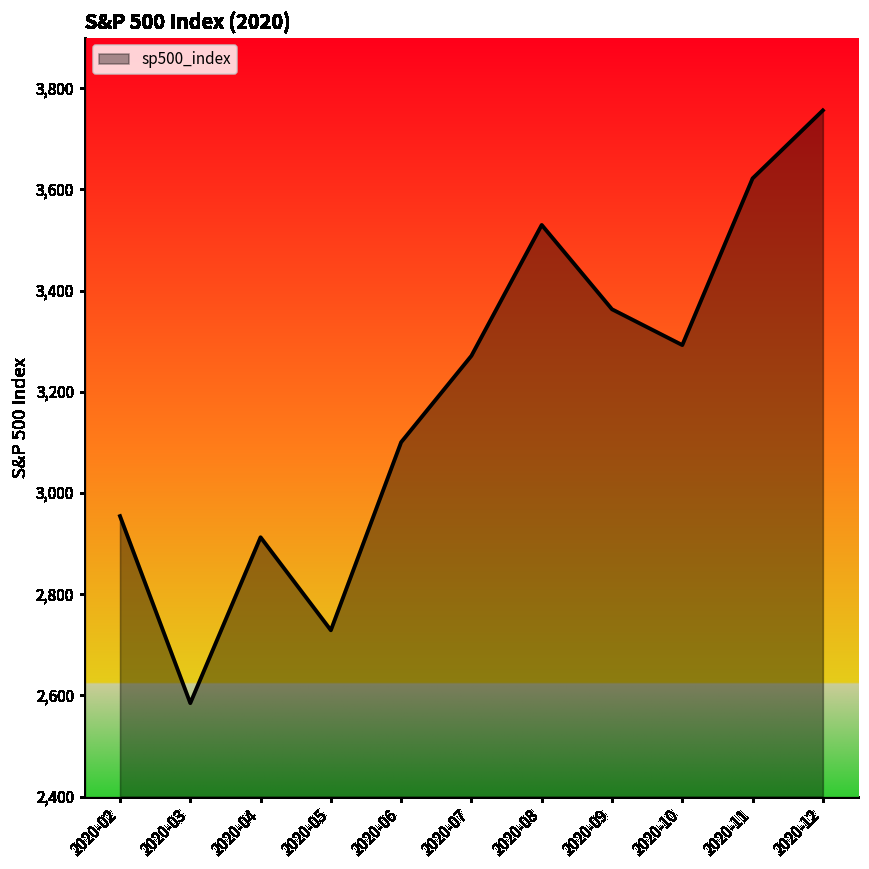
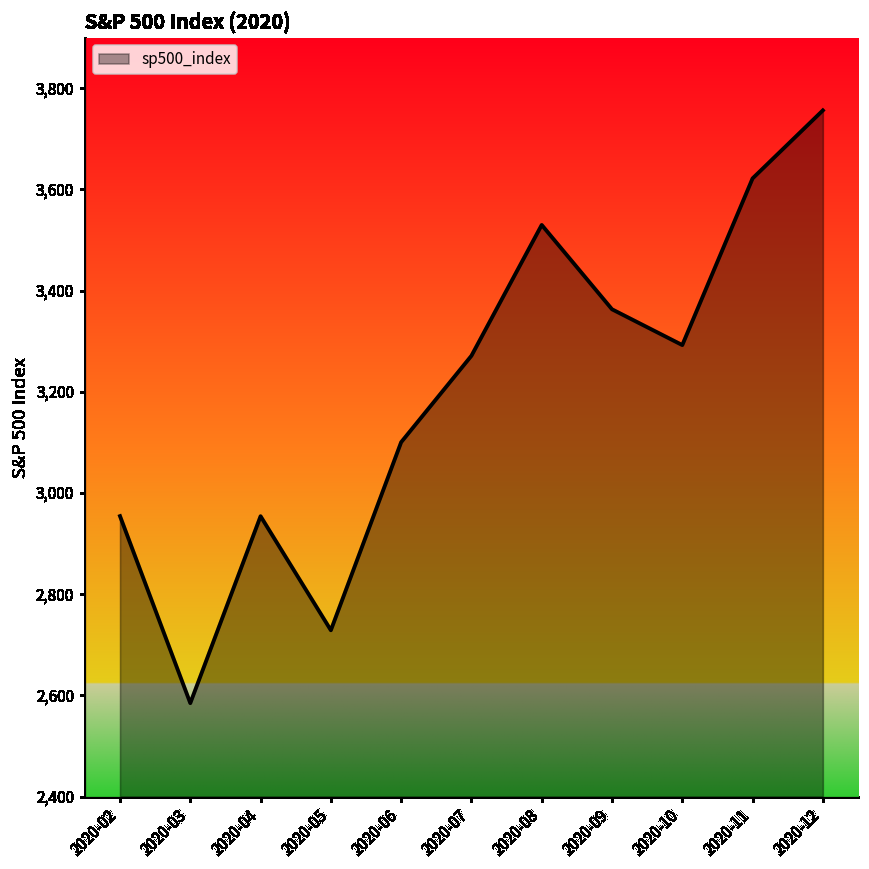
2020-04: 2,910 -> 2,950
